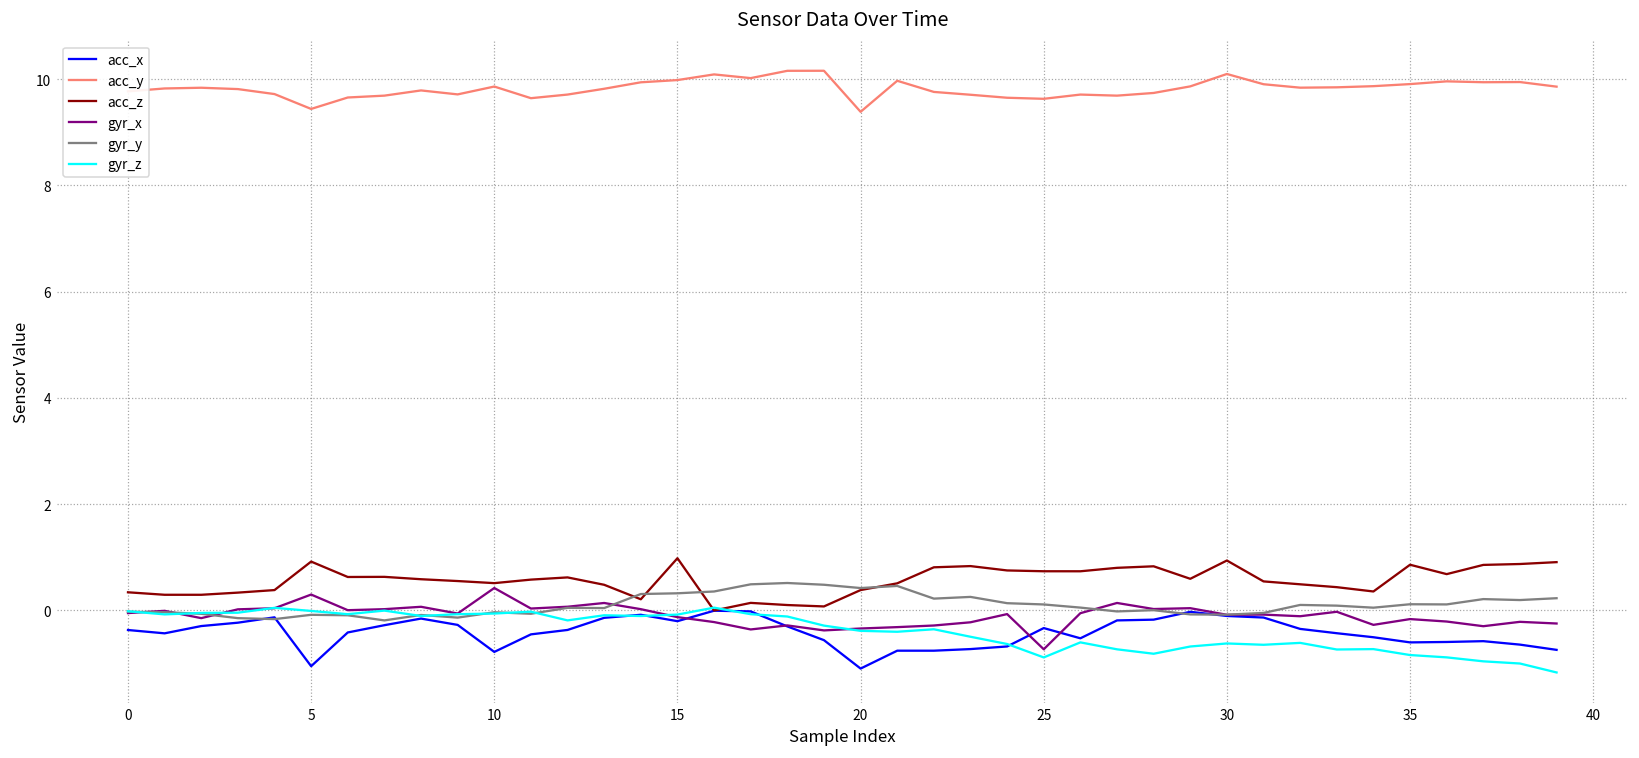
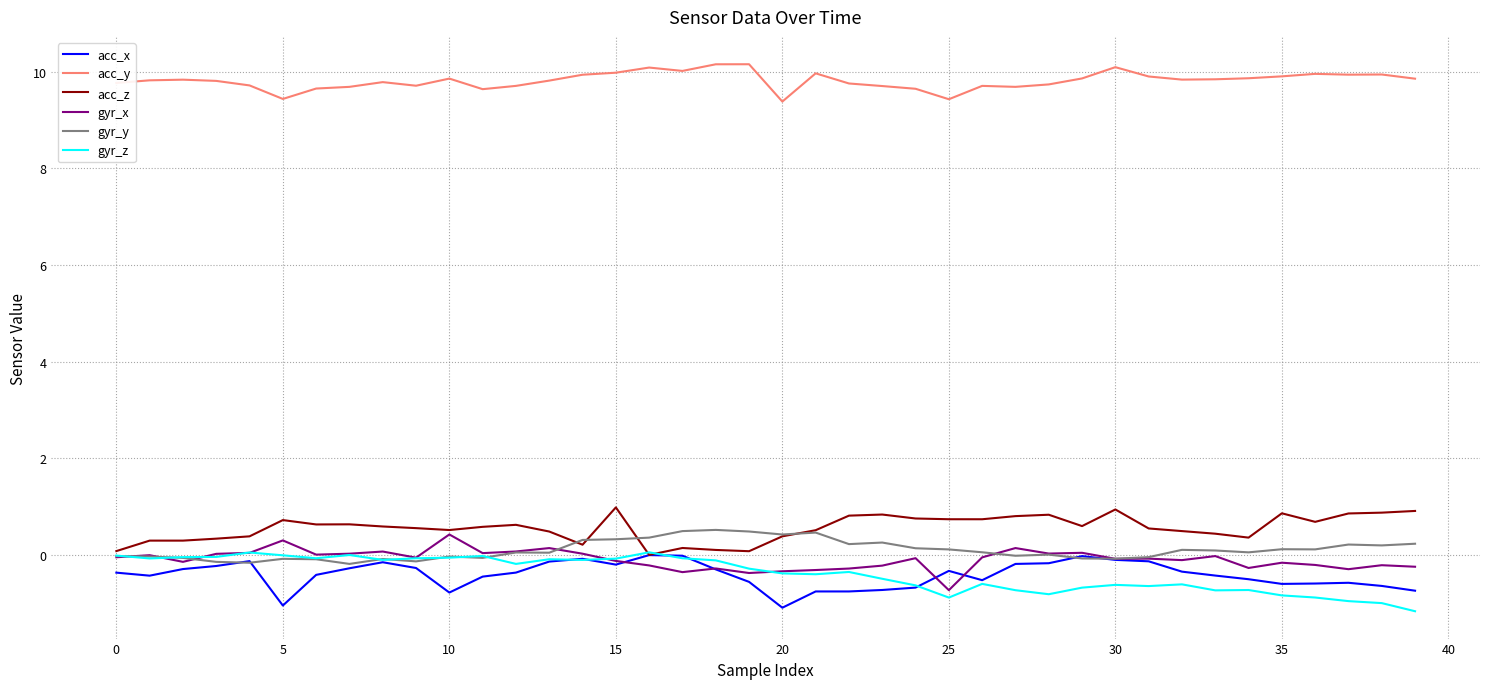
acc_z, 0: 0.3 -> 0.1
acc_z, 5: 0.9 -> 0.7
acc_y, 25: 9.6 -> 9.4
